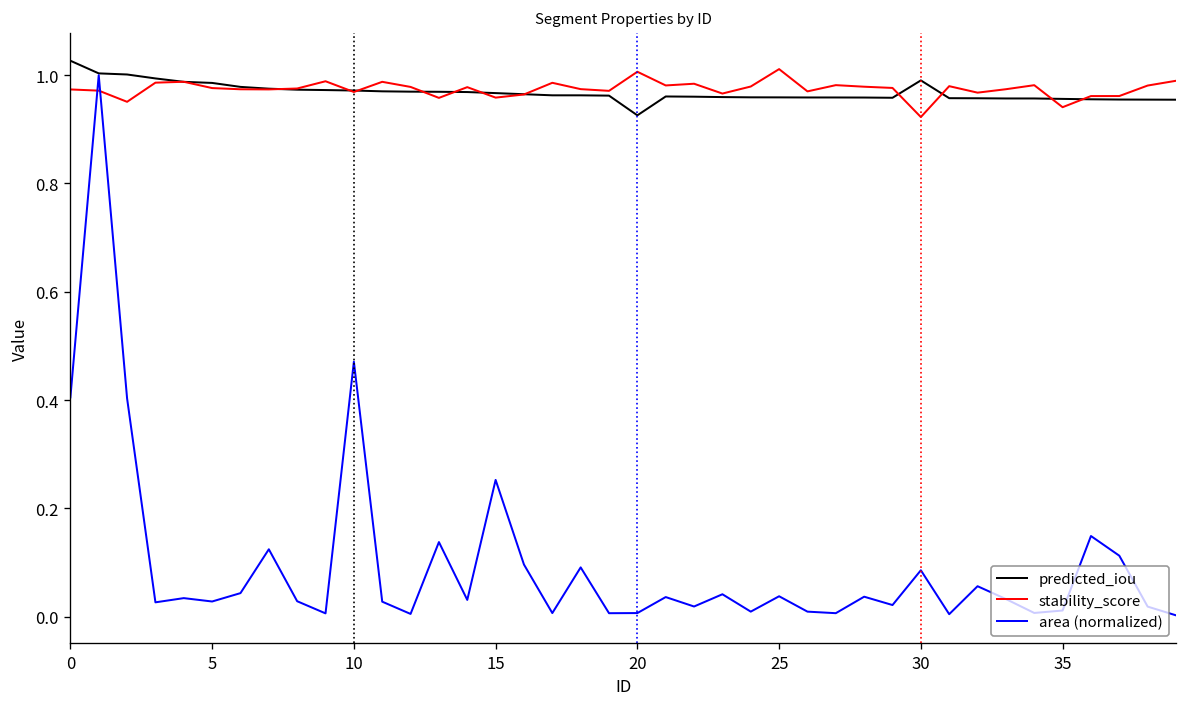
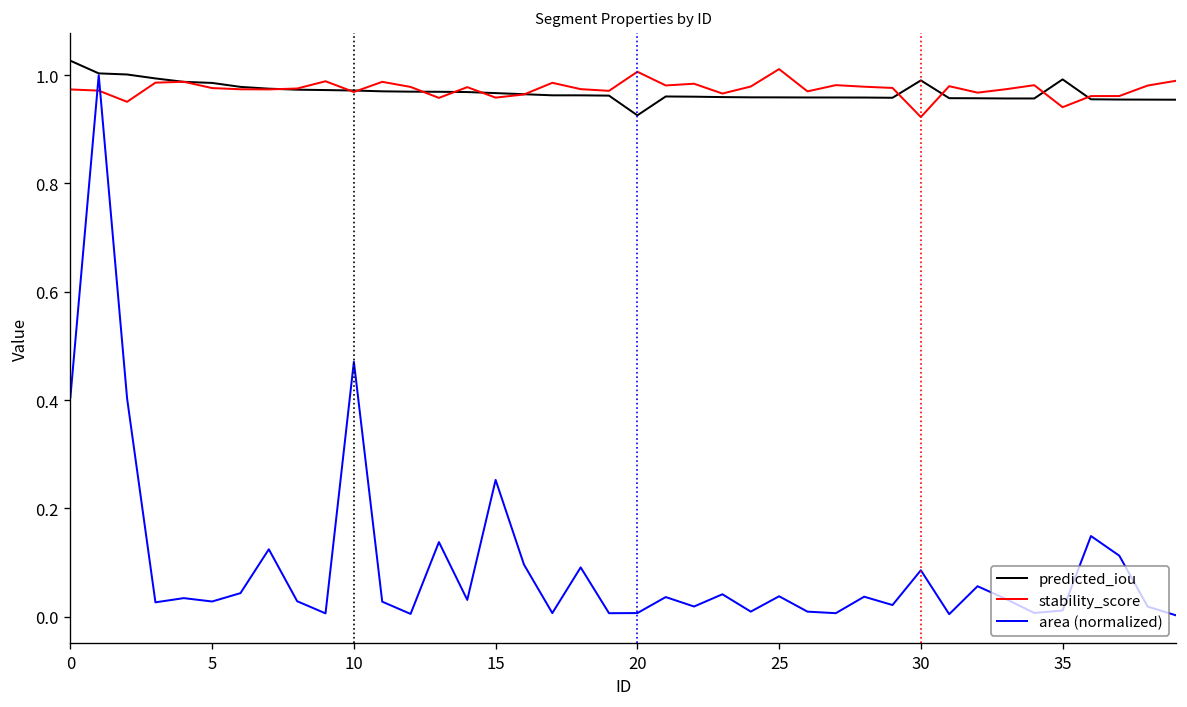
predicted_iou, 35: 0.96 -> 0.99
